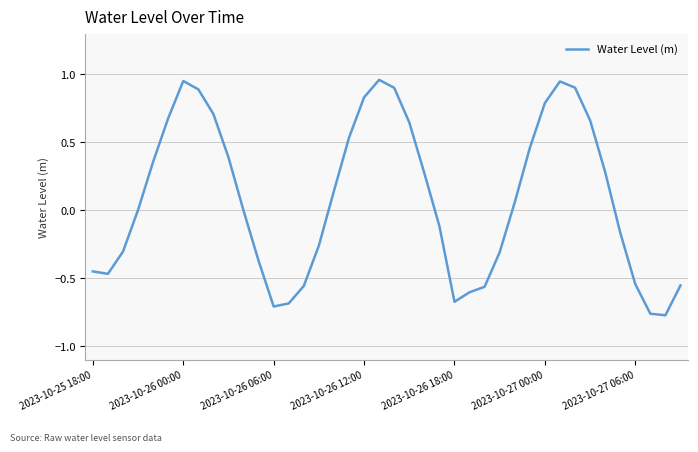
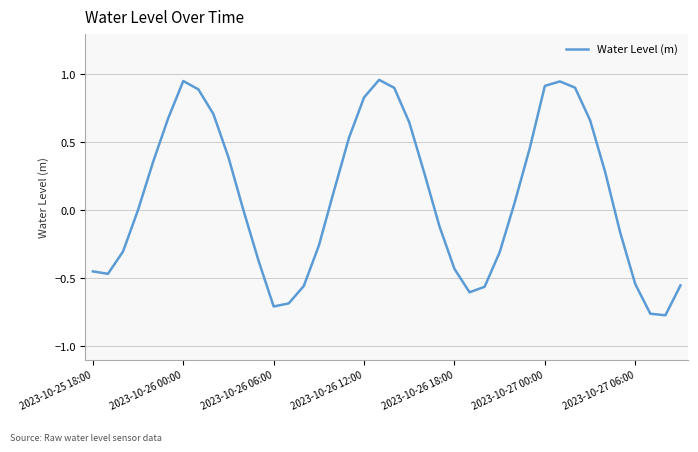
2023-10-26 18:00: -0.67 -> -0.43
2023-10-27 00:00: 0.79 -> 0.92
